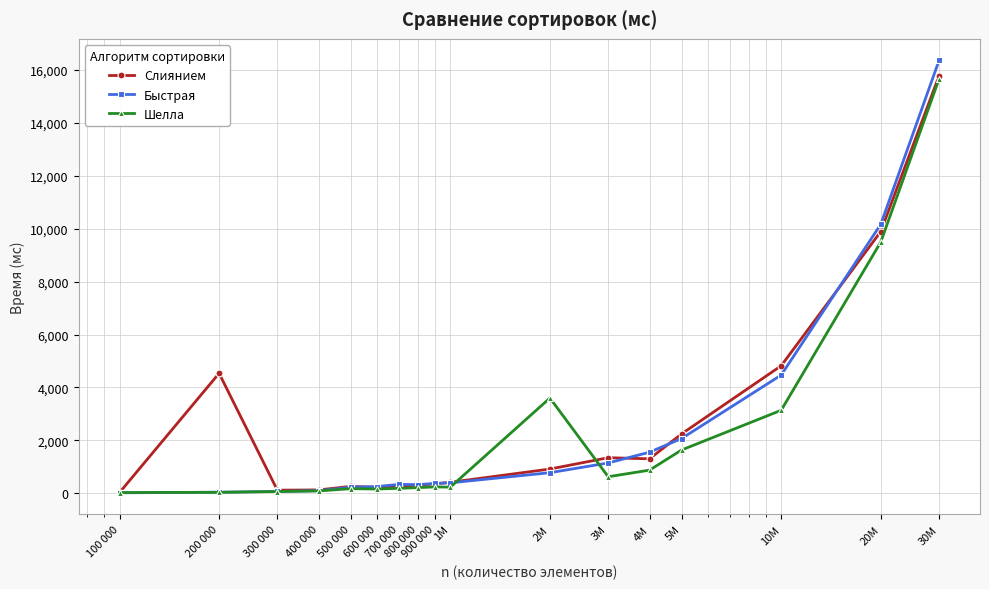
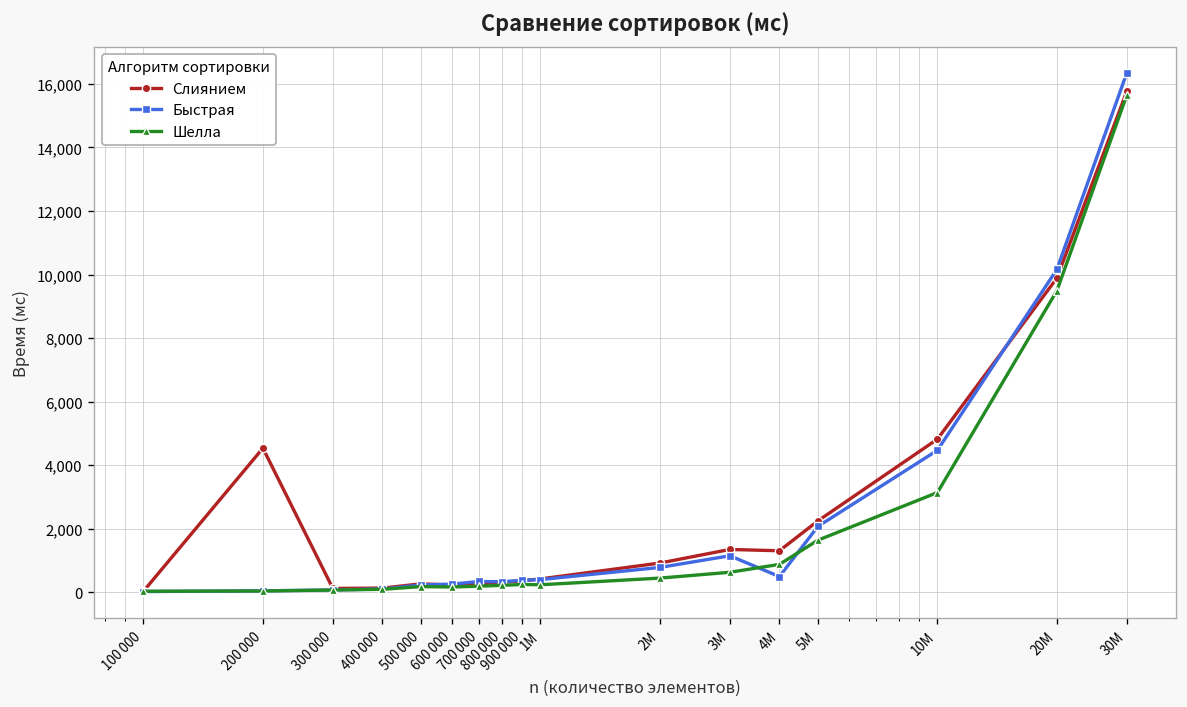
Шелла, 2M: 3,600 -> 400
Быстрая, 4M: 1,600 -> 500
